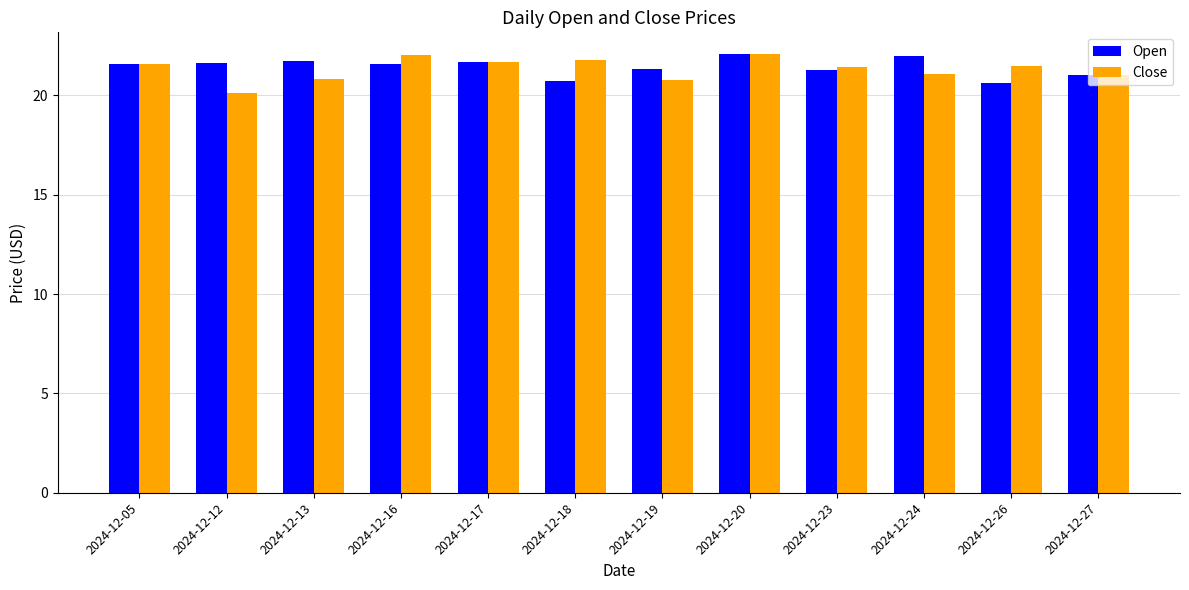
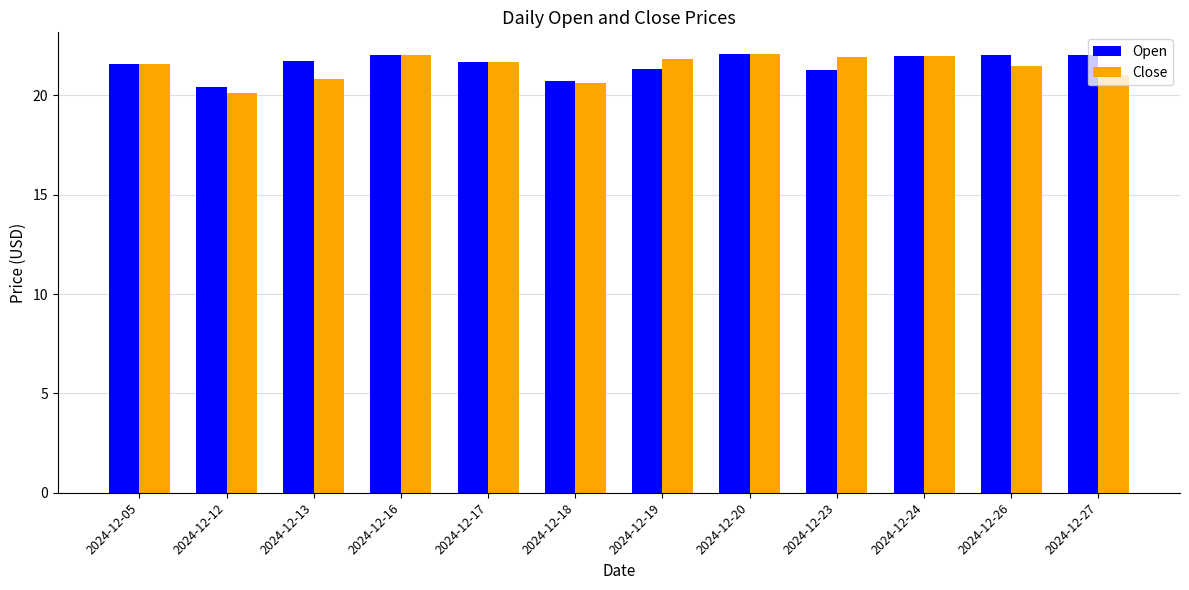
Open, 2024-12-12: 21.6 -> 20.4
Open, 2024-12-16: 21.6 -> 22.0
Close, 2024-12-18: 21.8 -> 20.6
Close, 2024-12-19: 20.8 -> 21.8
Close, 2024-12-23: 21.4 -> 21.9
Close, 2024-12-24: 21.1 -> 22.0
Open, 2024-12-26: 20.6 -> 22.0
Open, 2024-12-27: 21.0 -> 22.0
